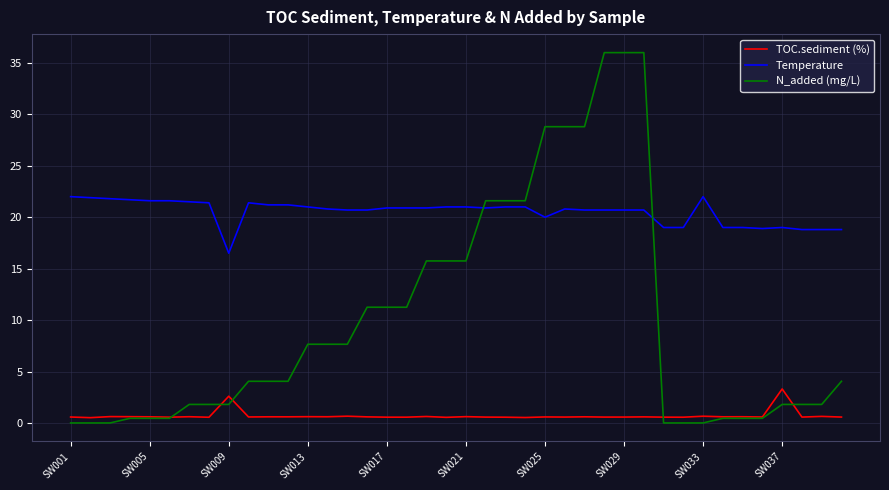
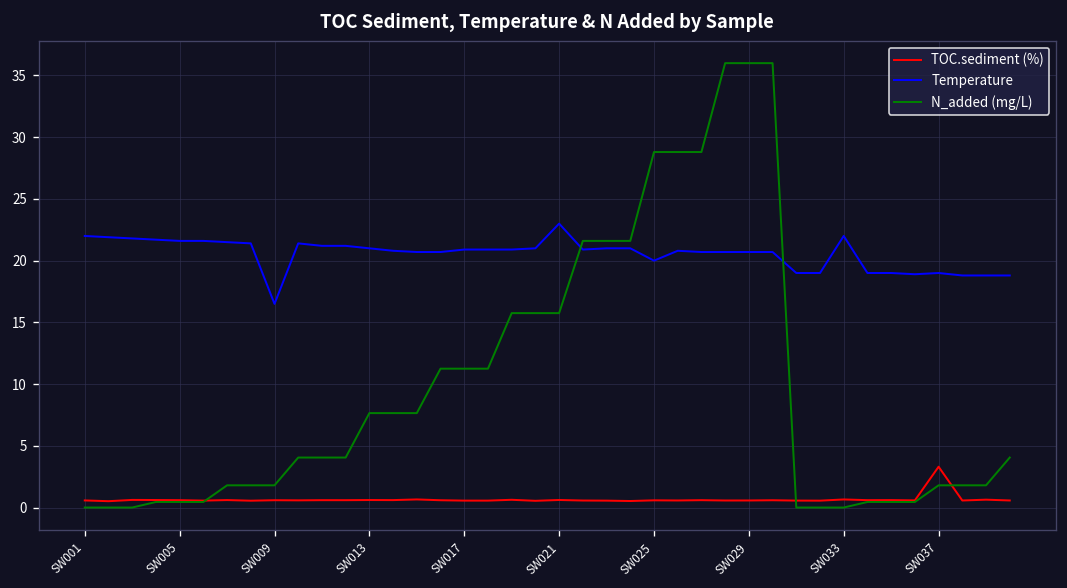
TOC.sediment (%), SW009: 2.6 -> 0.6
Temperature, SW021: 21 -> 23
